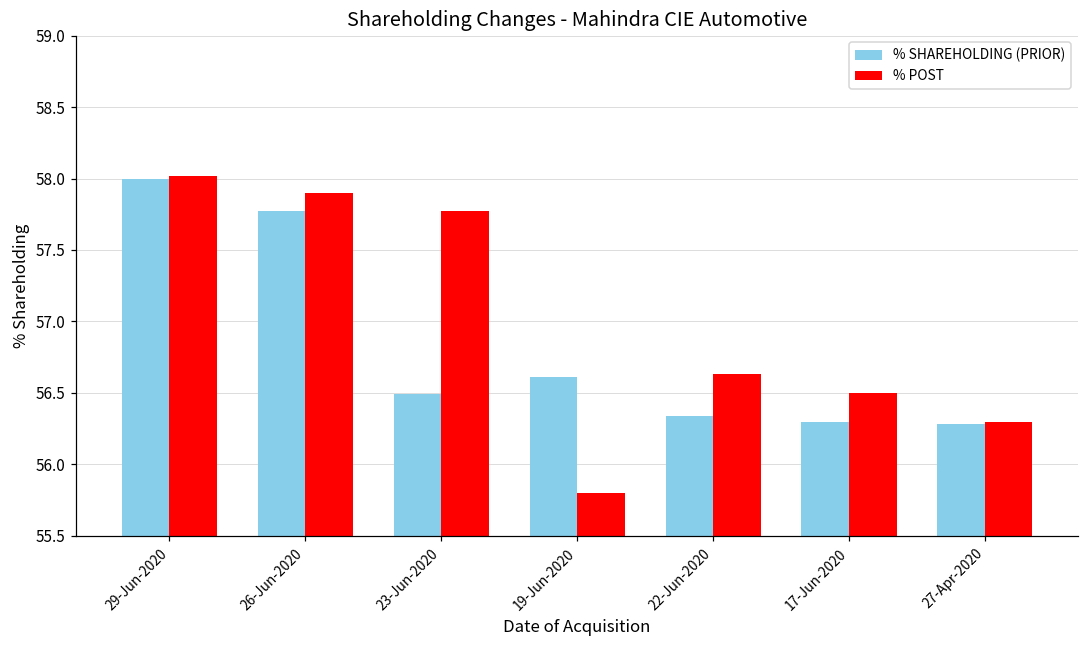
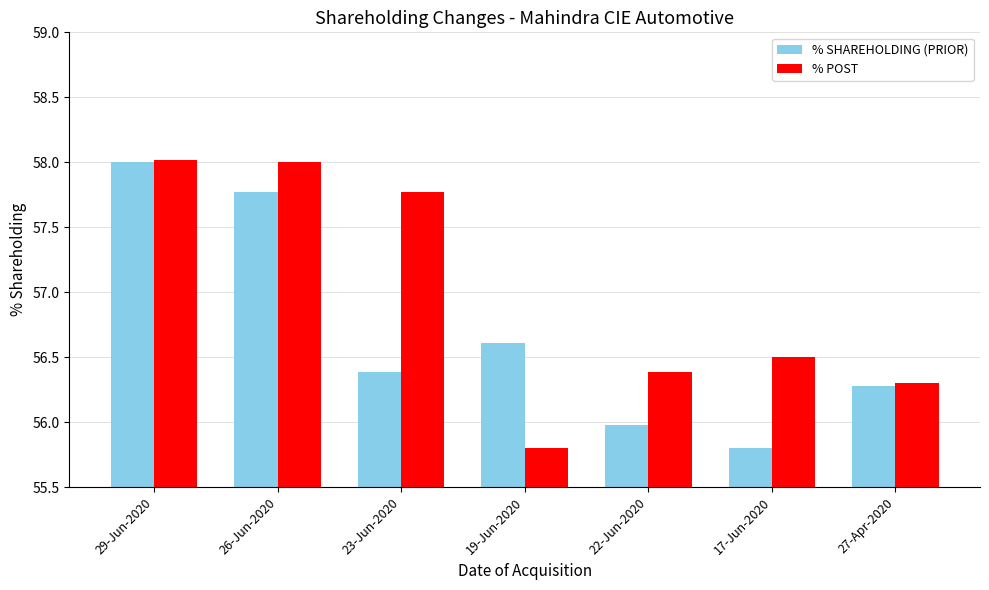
% POST, 26-Jun-2020: 57.9 -> 58.0
% SHAREHOLDING (PRIOR), 23-Jun-2020: 56.49 -> 56.39
% SHAREHOLDING (PRIOR), 22-Jun-2020: 56.34 -> 55.98
% POST, 22-Jun-2020: 56.63 -> 56.39
% SHAREHOLDING (PRIOR), 17-Jun-2020: 56.3 -> 55.8
